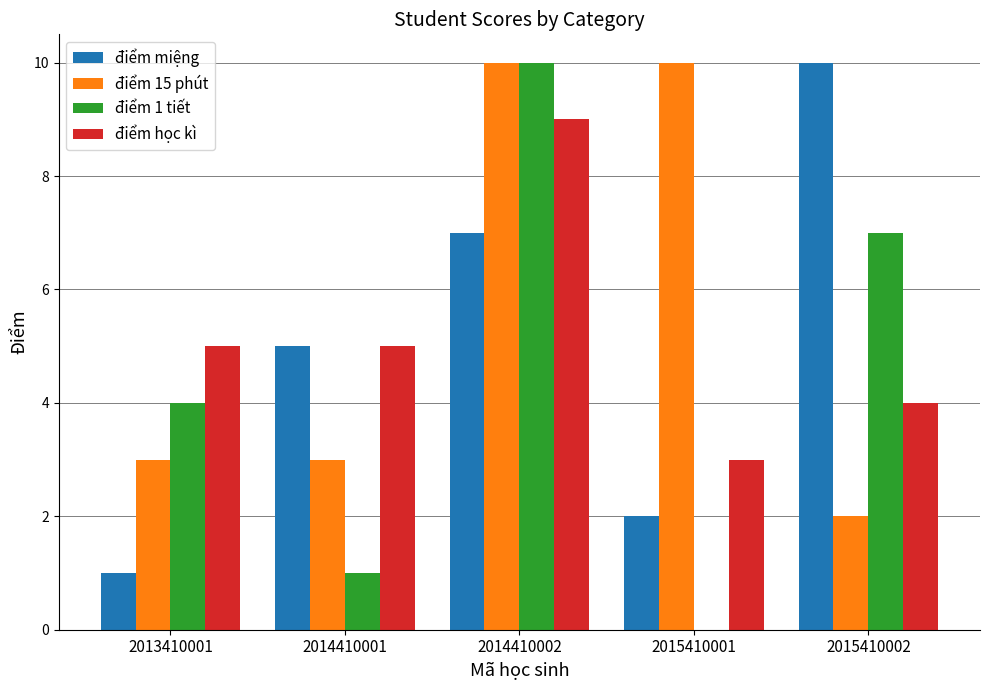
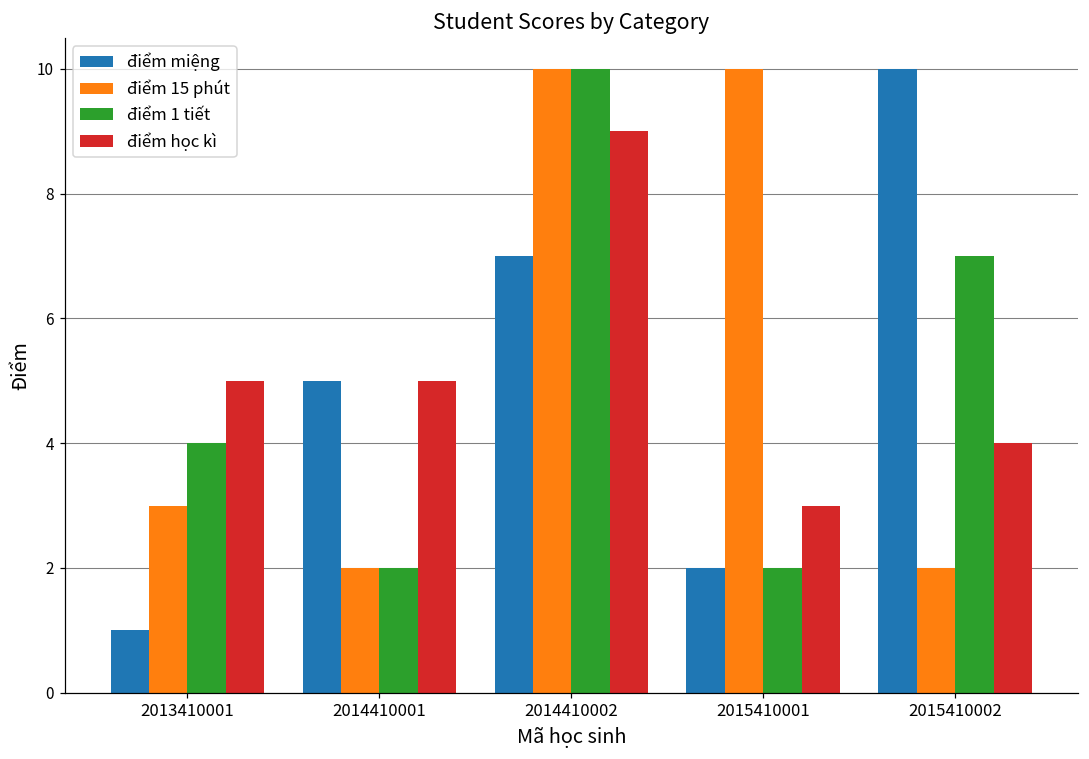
điểm 15 phút, 2014410001: 3 -> 2
điểm 1 tiết, 2014410001: 1 -> 2
điểm 1 tiết, 2015410001: 0 -> 2
